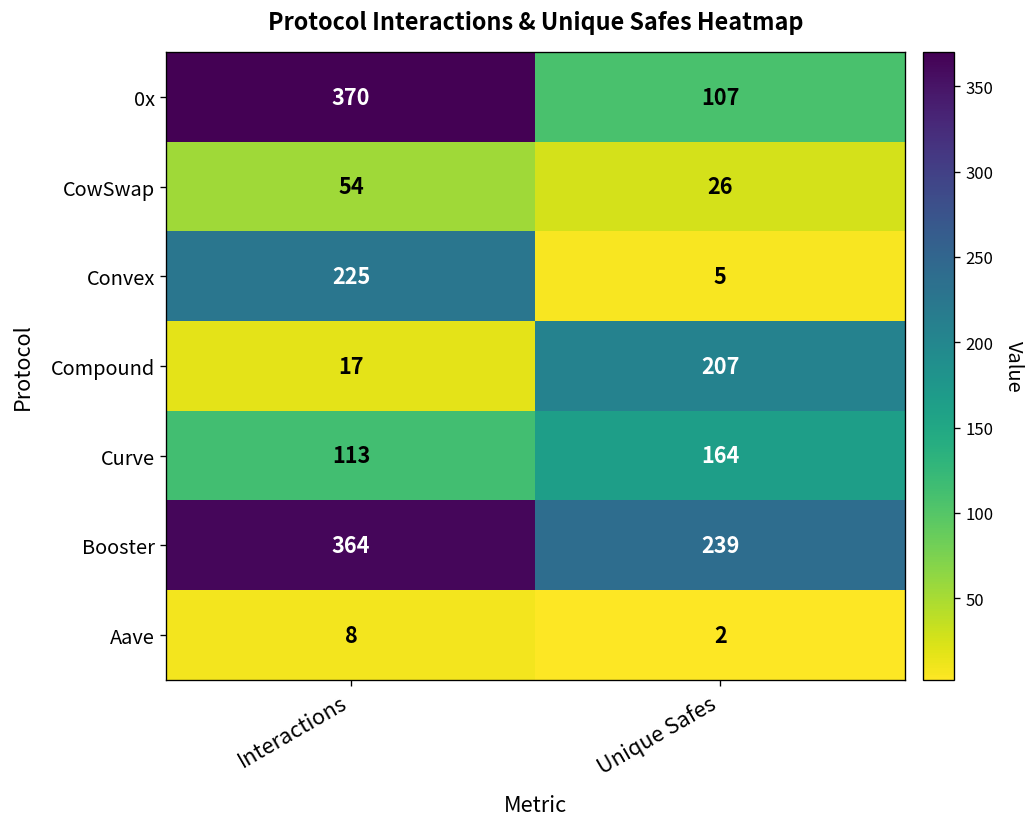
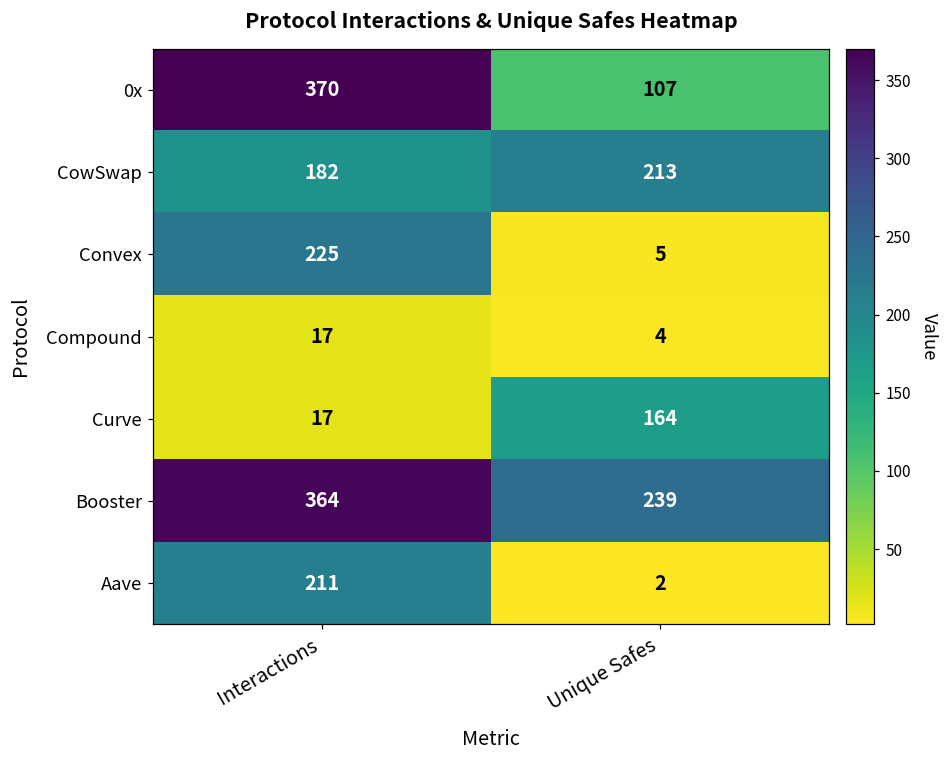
CowSwap, Interactions: 54 -> 182
CowSwap, Unique Safes: 26 -> 213
Compound, Unique Safes: 207 -> 4
Curve, Interactions: 113 -> 17
Aave, Interactions: 8 -> 211
